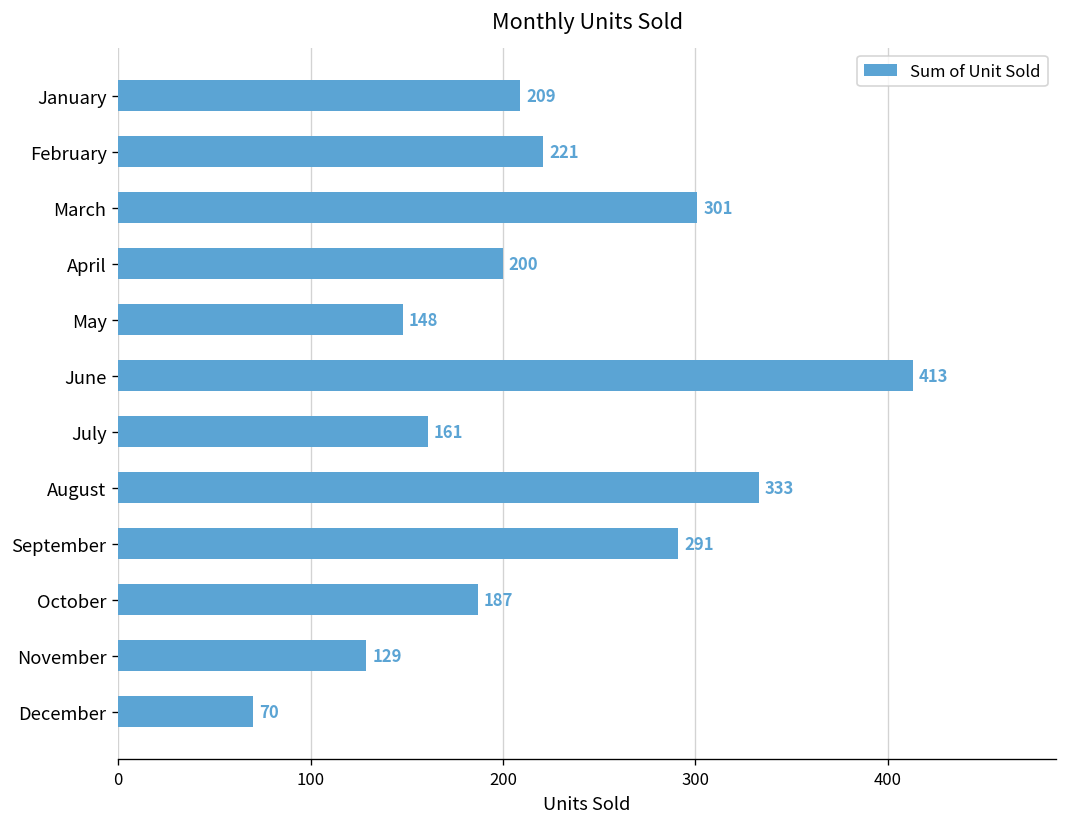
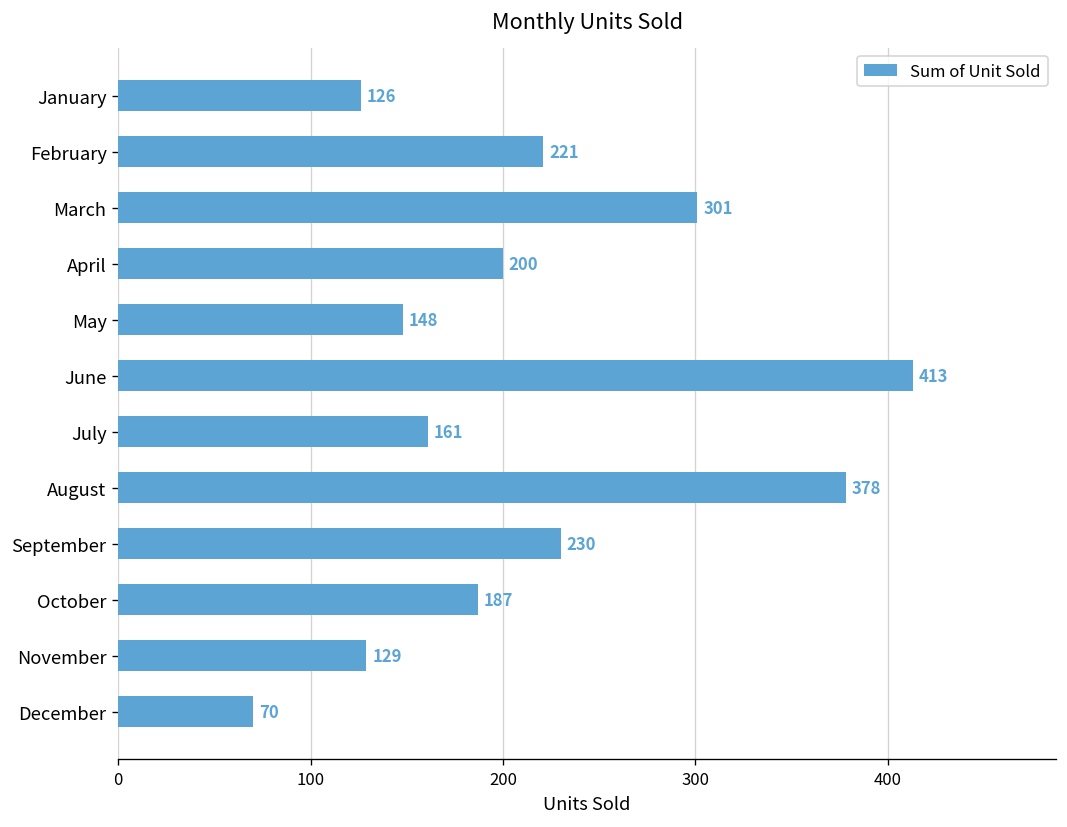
January: 209 -> 126
August: 333 -> 378
September: 291 -> 230
